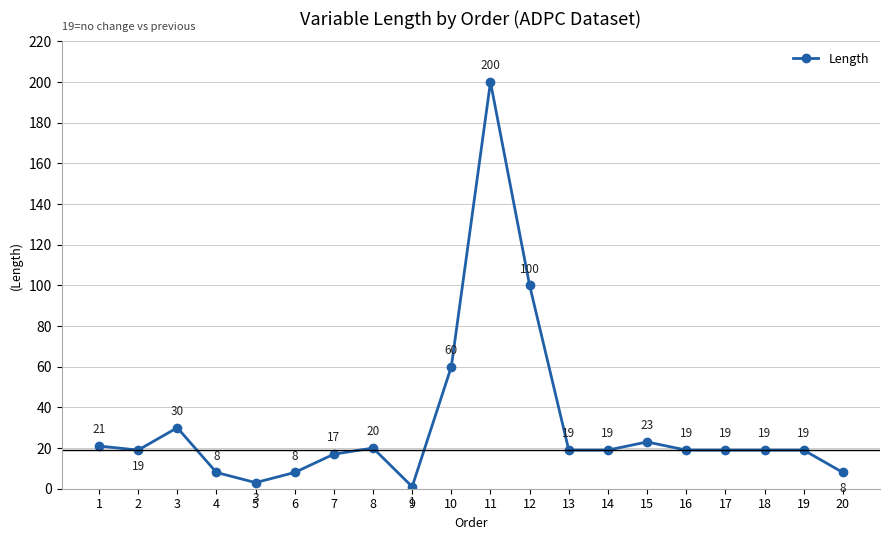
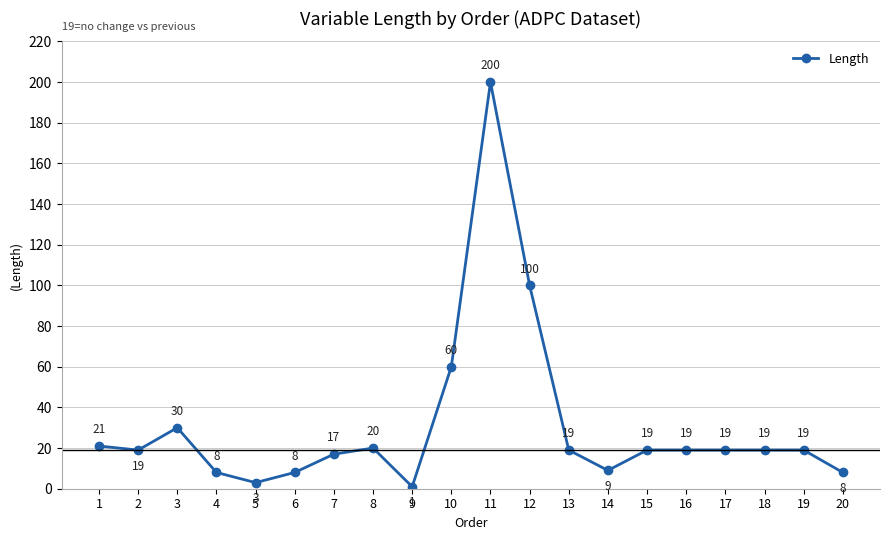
14: 19 -> 9
15: 23 -> 19
